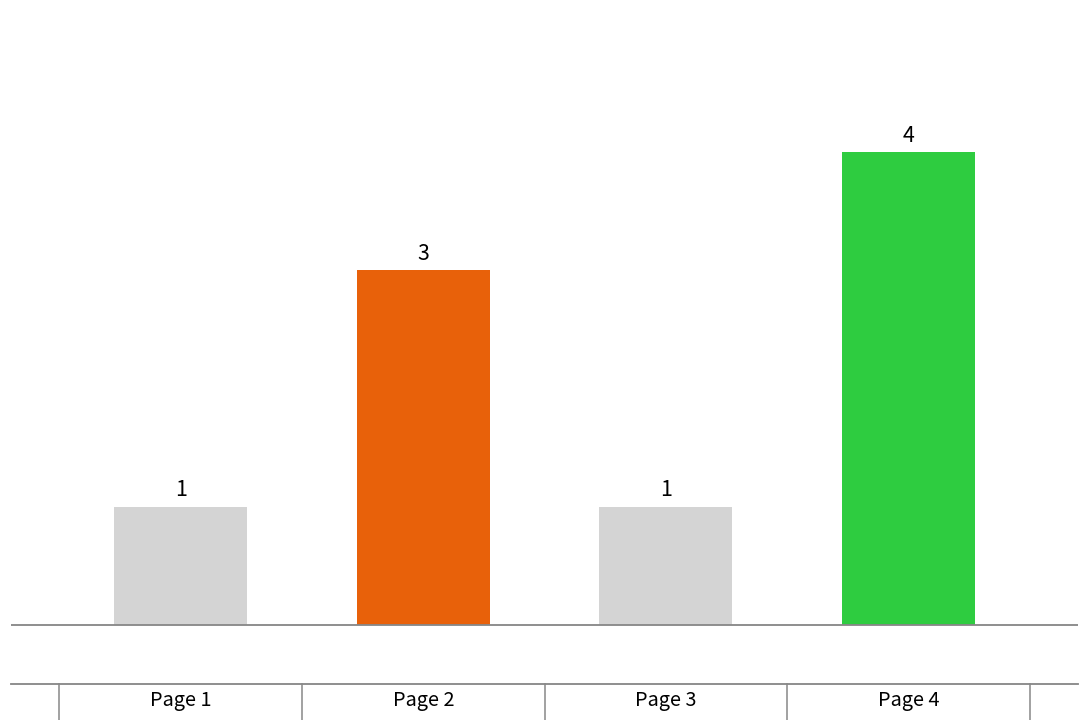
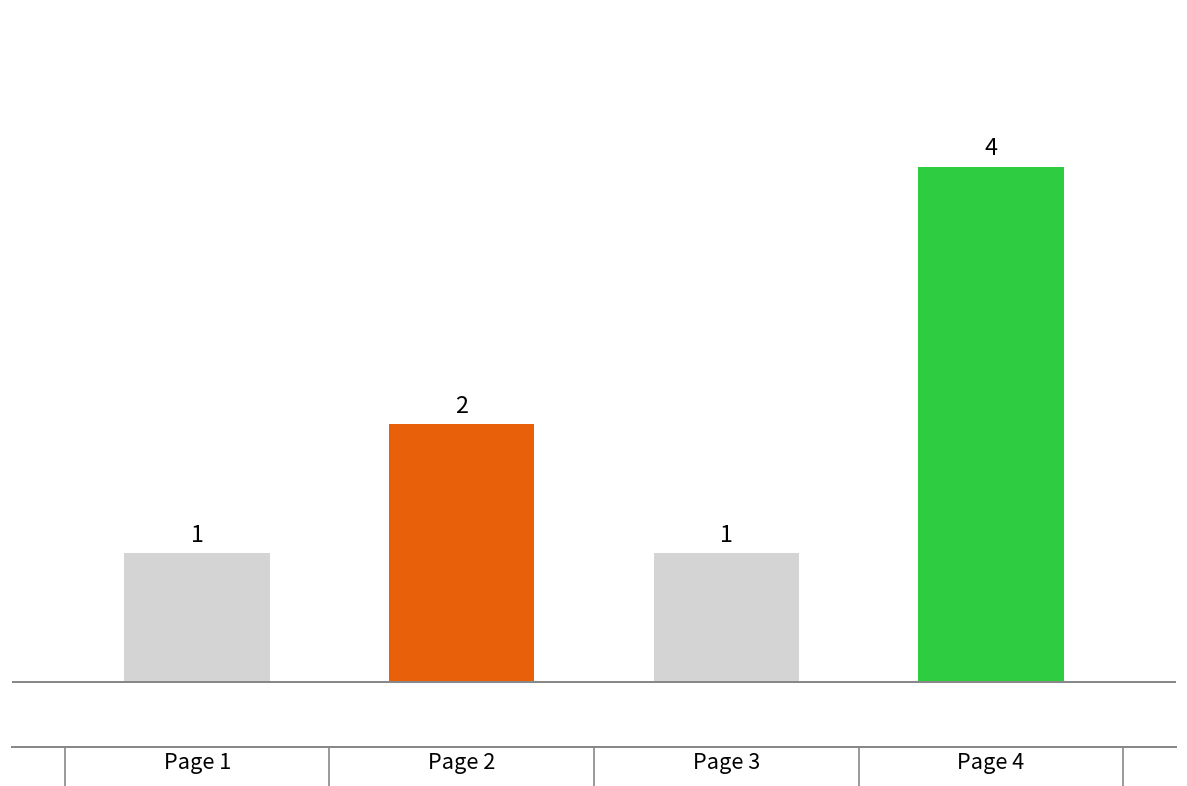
Page 2: 3 -> 2
